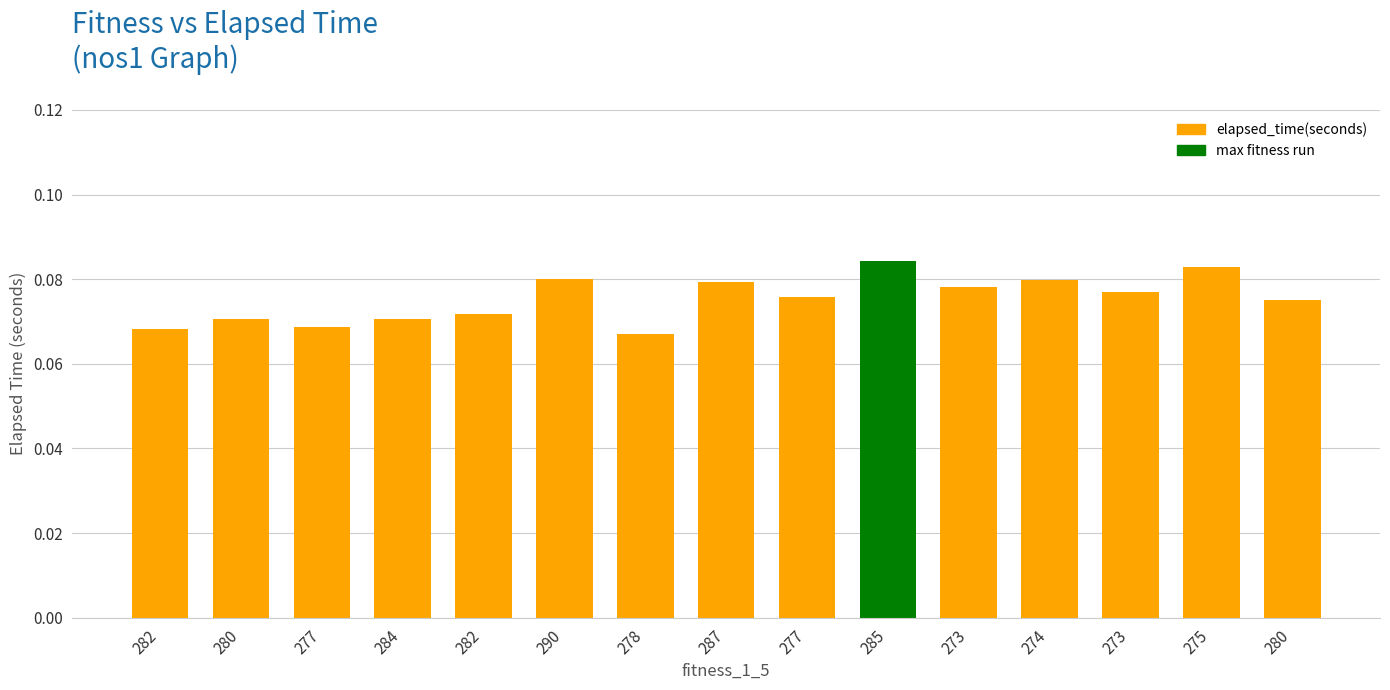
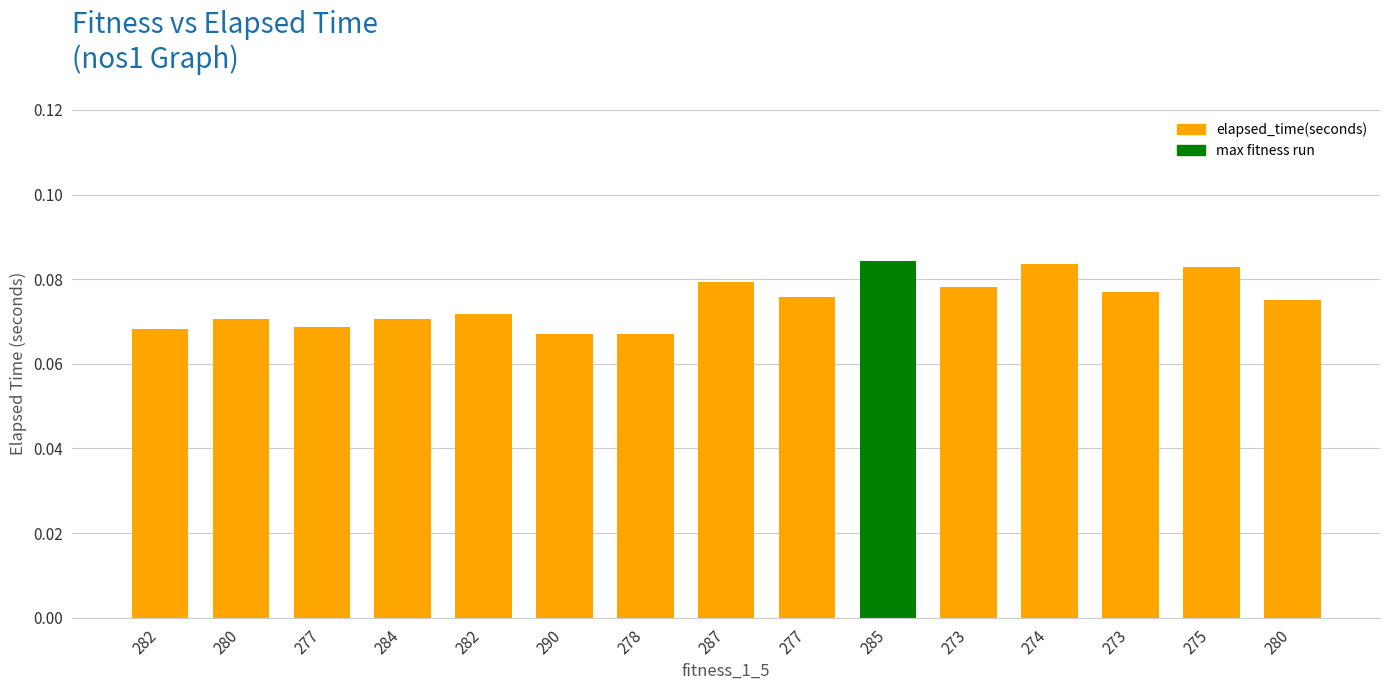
290: 0.080 -> 0.067
274: 0.080 -> 0.084
